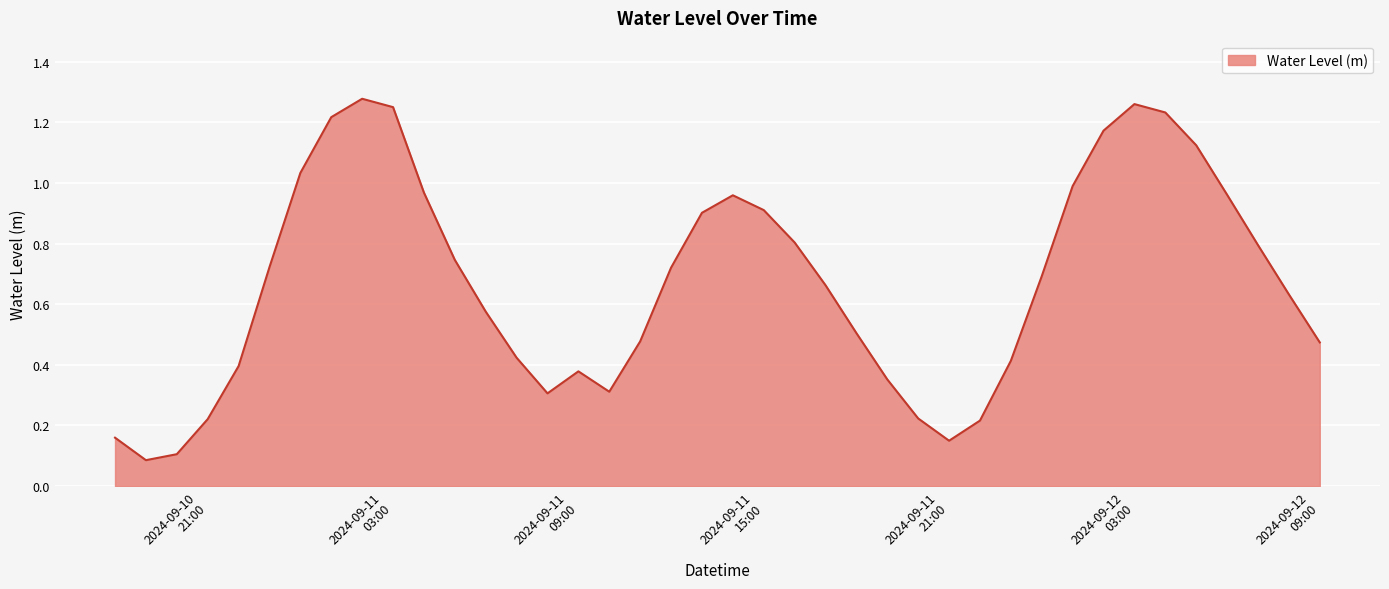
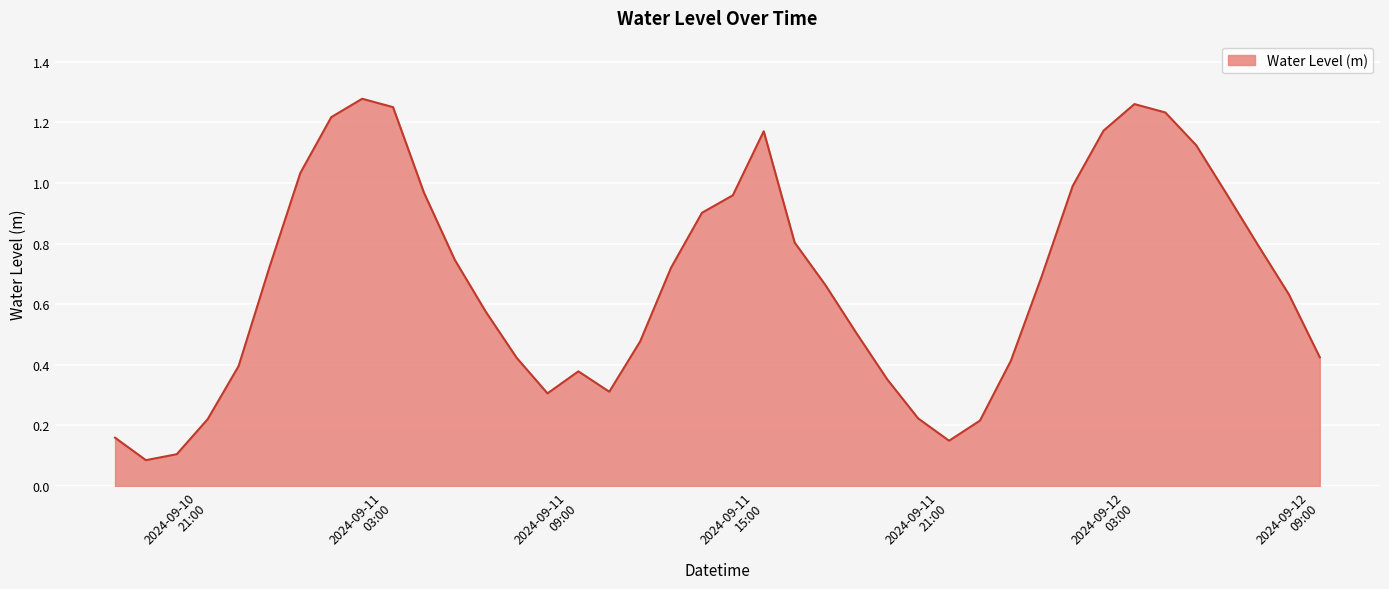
2024-09-11 15:00: 0.91 -> 1.17
2024-09-12 09:00: 0.47 -> 0.43
